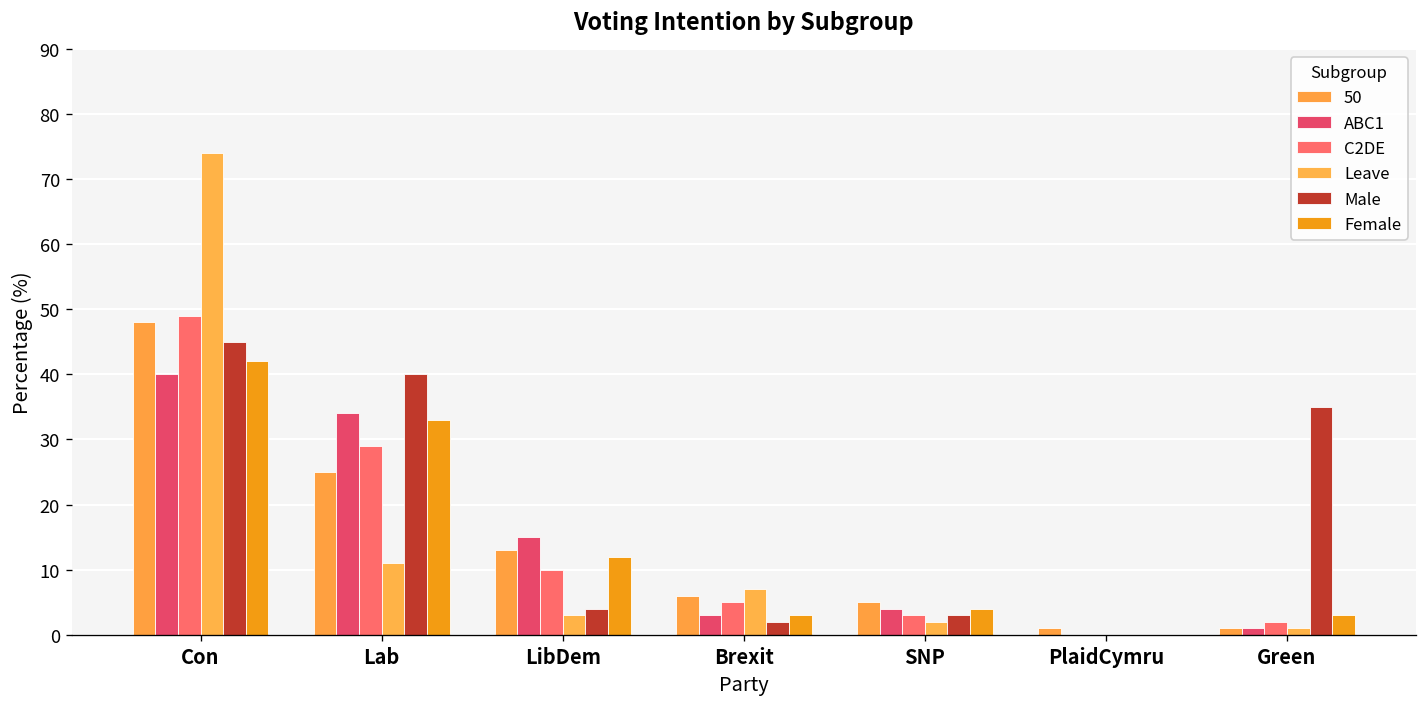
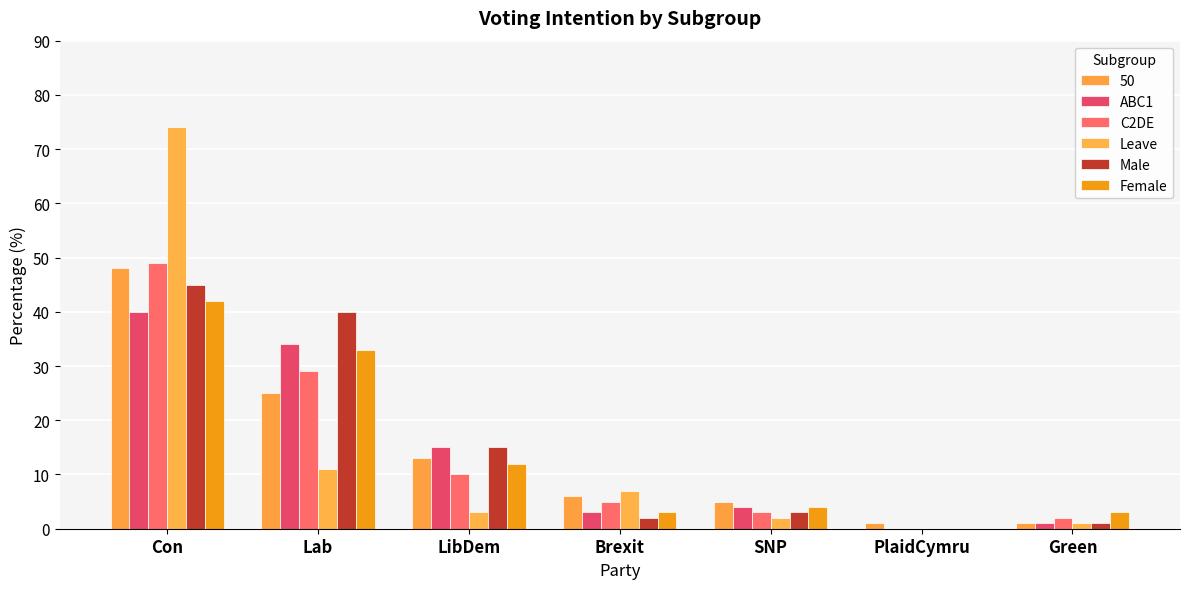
Male, LibDem: 4 -> 15
Male, Green: 35 -> 1
